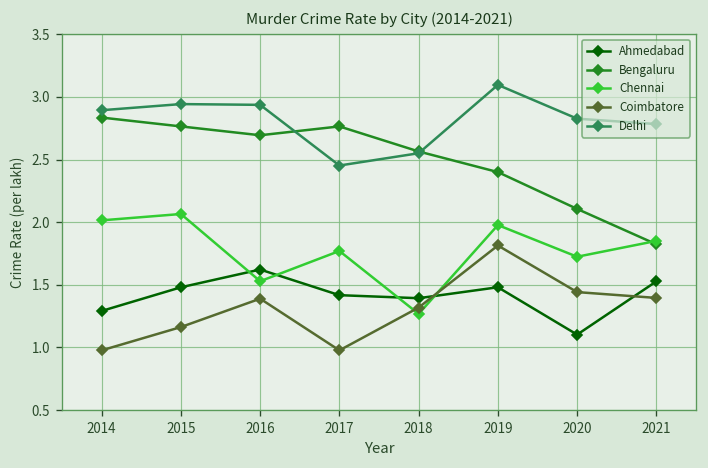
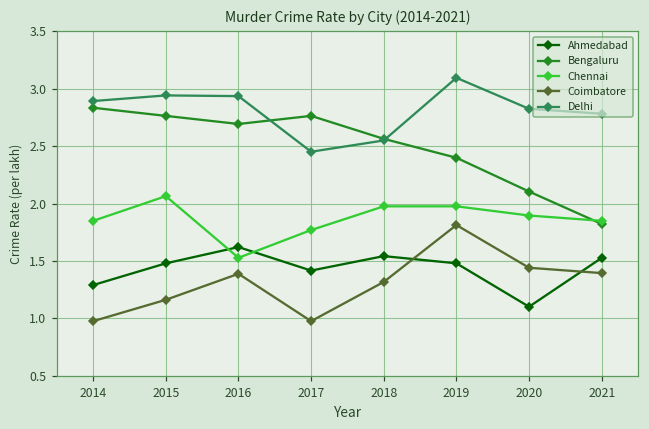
Chennai, 2014: 2.01 -> 1.85
Ahmedabad, 2018: 1.39 -> 1.54
Chennai, 2018: 1.27 -> 1.98
Chennai, 2020: 1.72 -> 1.90
